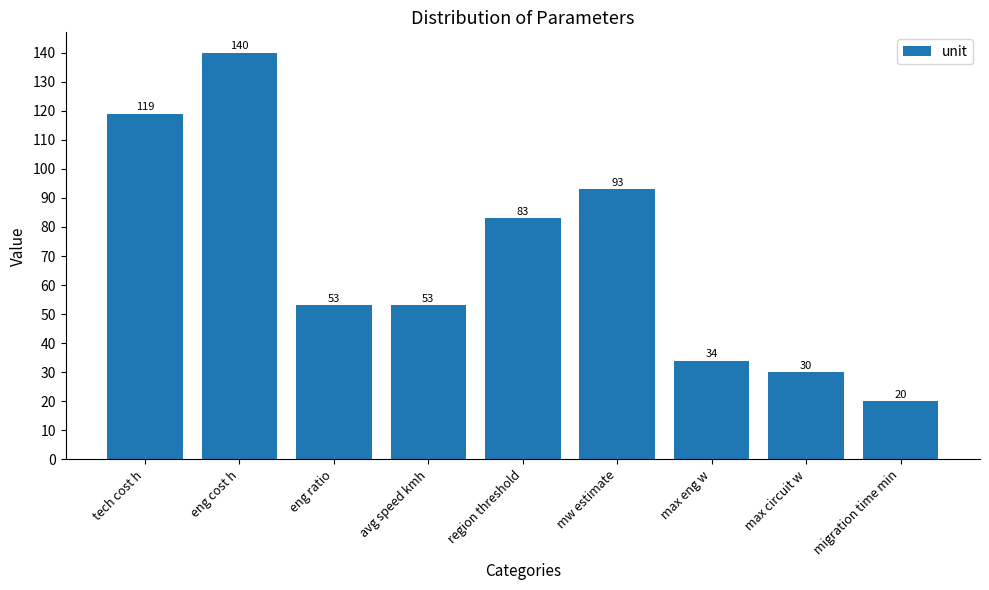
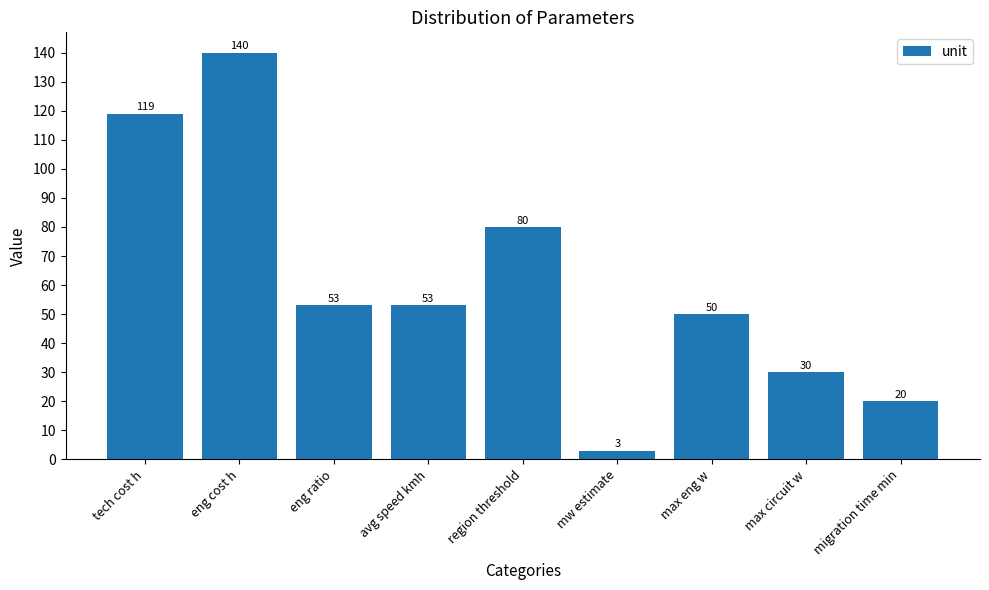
region threshold: 83 -> 80
mw estimate: 93 -> 3
max eng w: 34 -> 50
